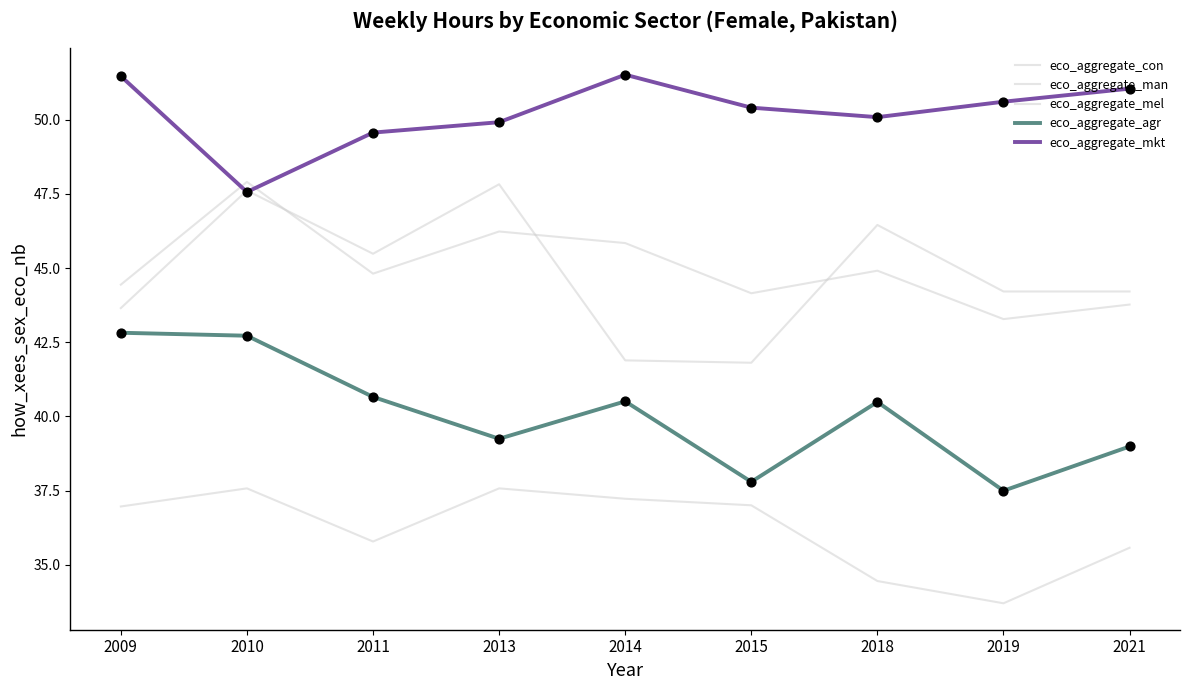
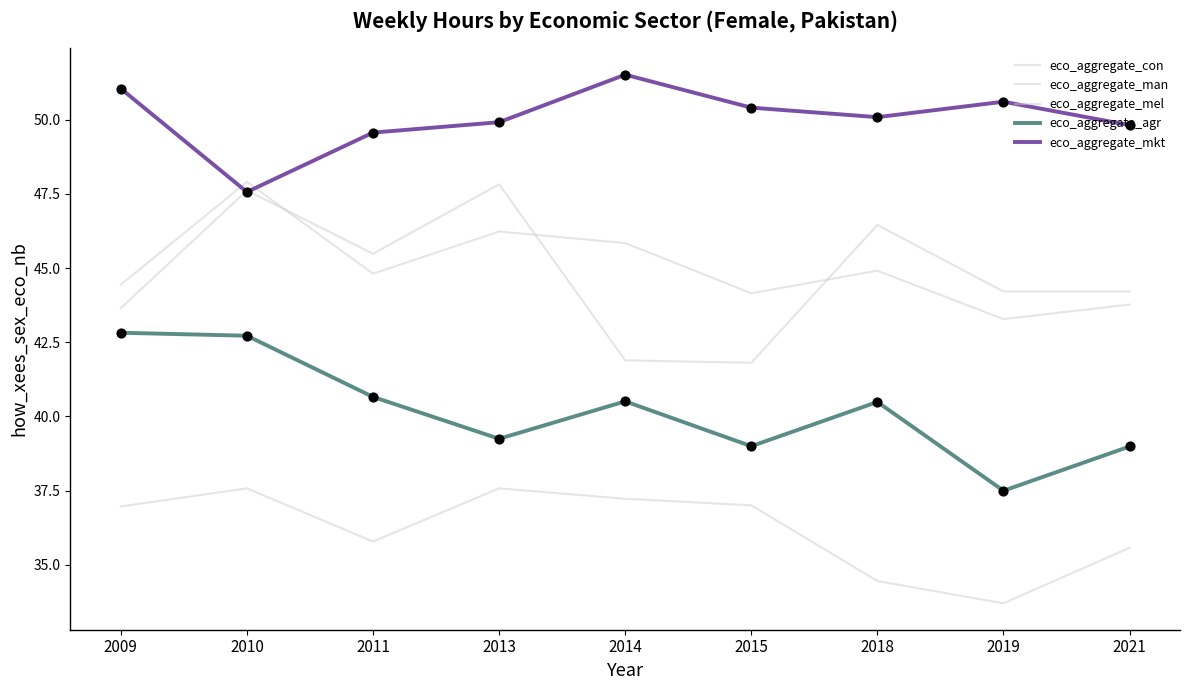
eco_aggregate_mkt, 2009: 51.5 -> 51.0
eco_aggregate_agr, 2015: 37.8 -> 39.0
eco_aggregate_mkt, 2021: 51.0 -> 49.8
